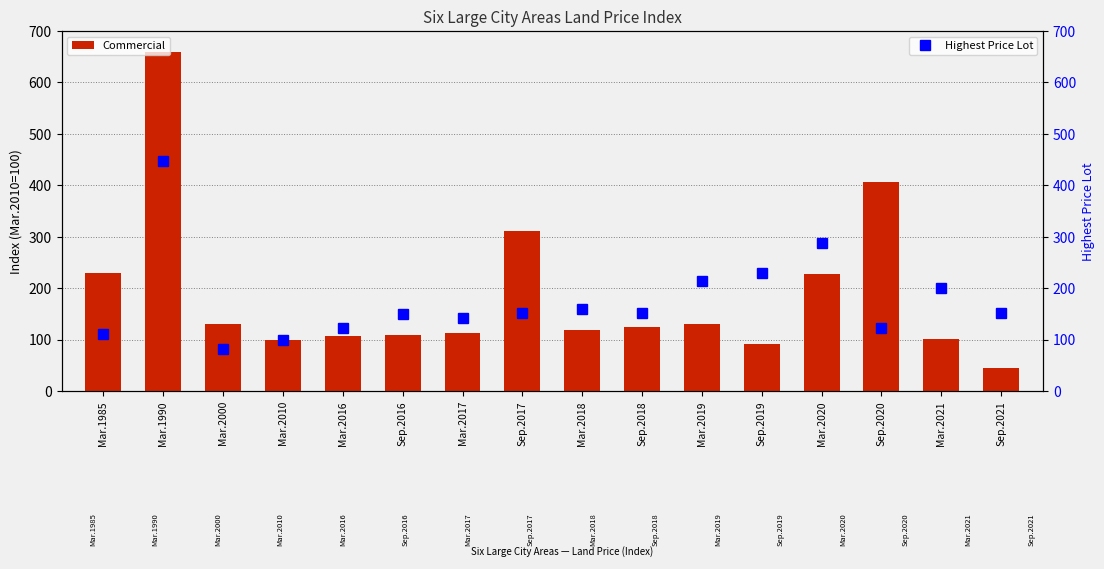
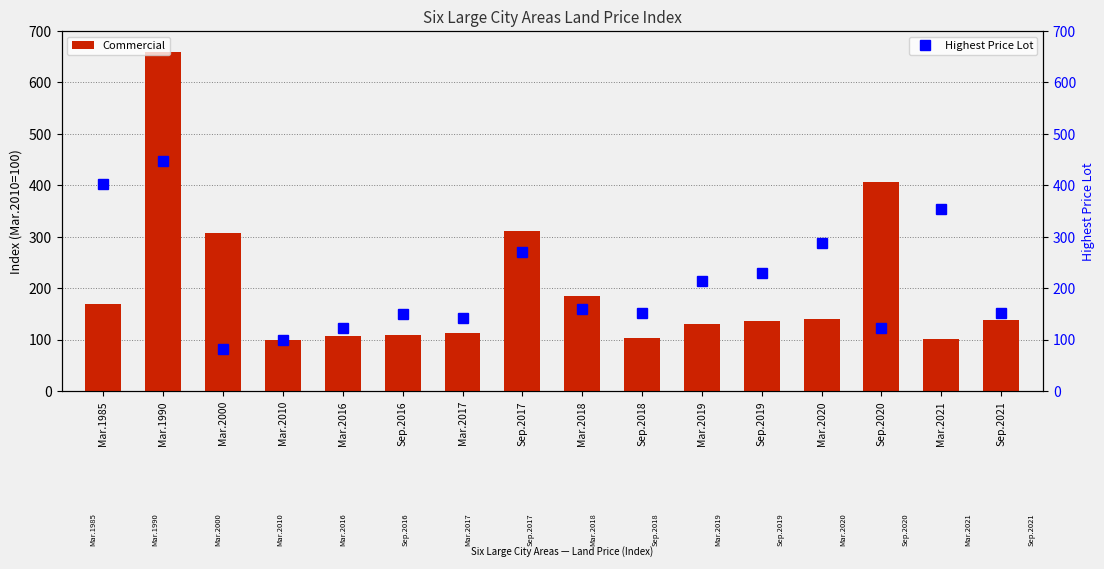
Commercial, Mar.1985: 230 -> 170
Commercial, Mar.2000: 130 -> 310
Commercial, Mar.2018: 120 -> 190
Commercial, Sep.2018: 120 -> 100
Commercial, Sep.2019: 90 -> 140
Commercial, Mar.2020: 230 -> 140
Commercial, Sep.2021: 40 -> 140
Highest Price Lot, Mar.1985: 110 -> 400
Highest Price Lot, Sep.2017: 150 -> 270
Highest Price Lot, Mar.2021: 200 -> 350
